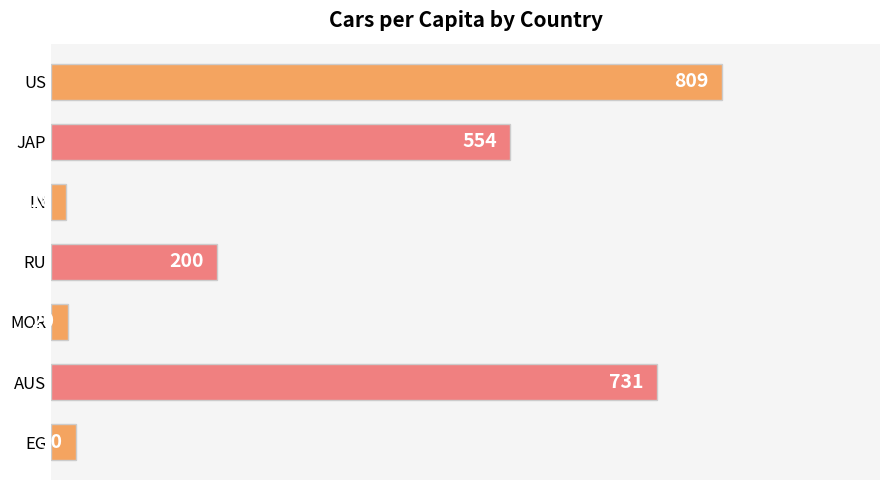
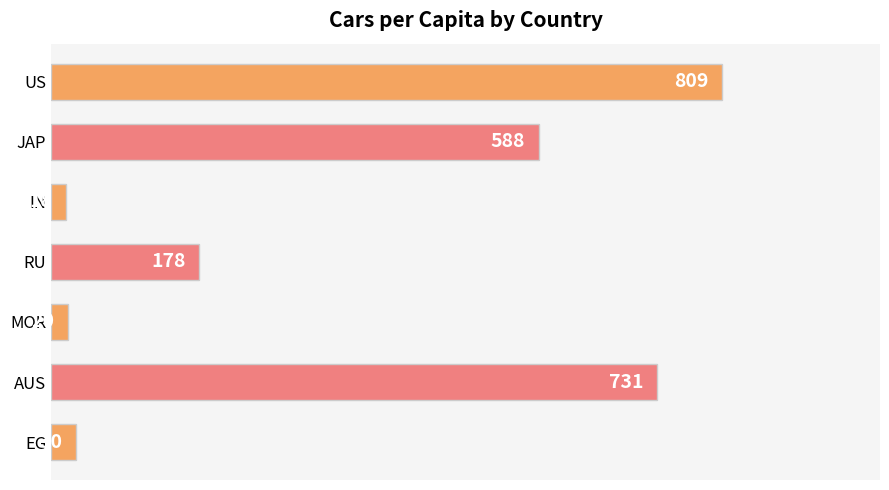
JAP: 554 -> 588
RU: 200 -> 178
